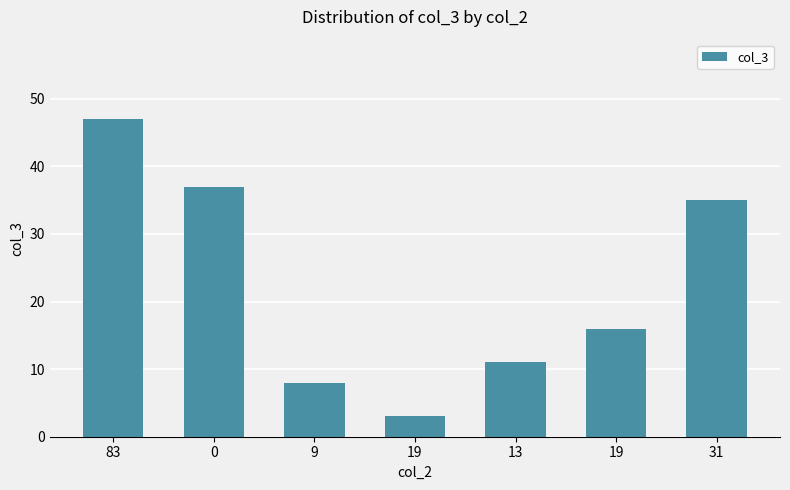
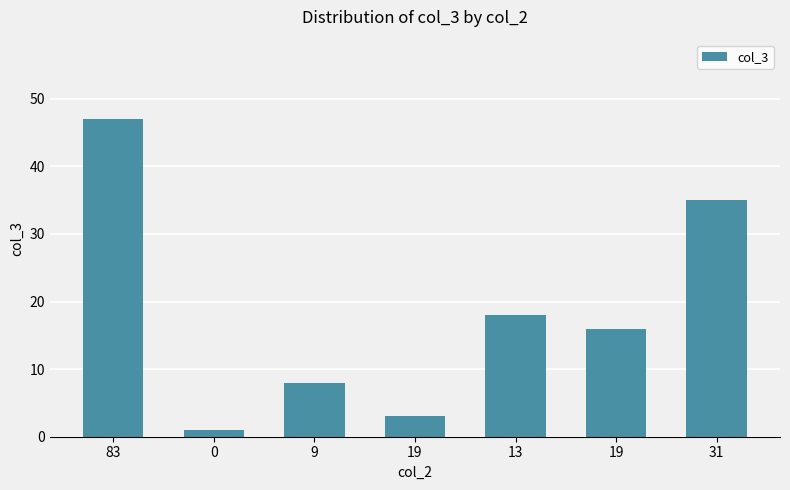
0: 37 -> 1
13: 11 -> 18
